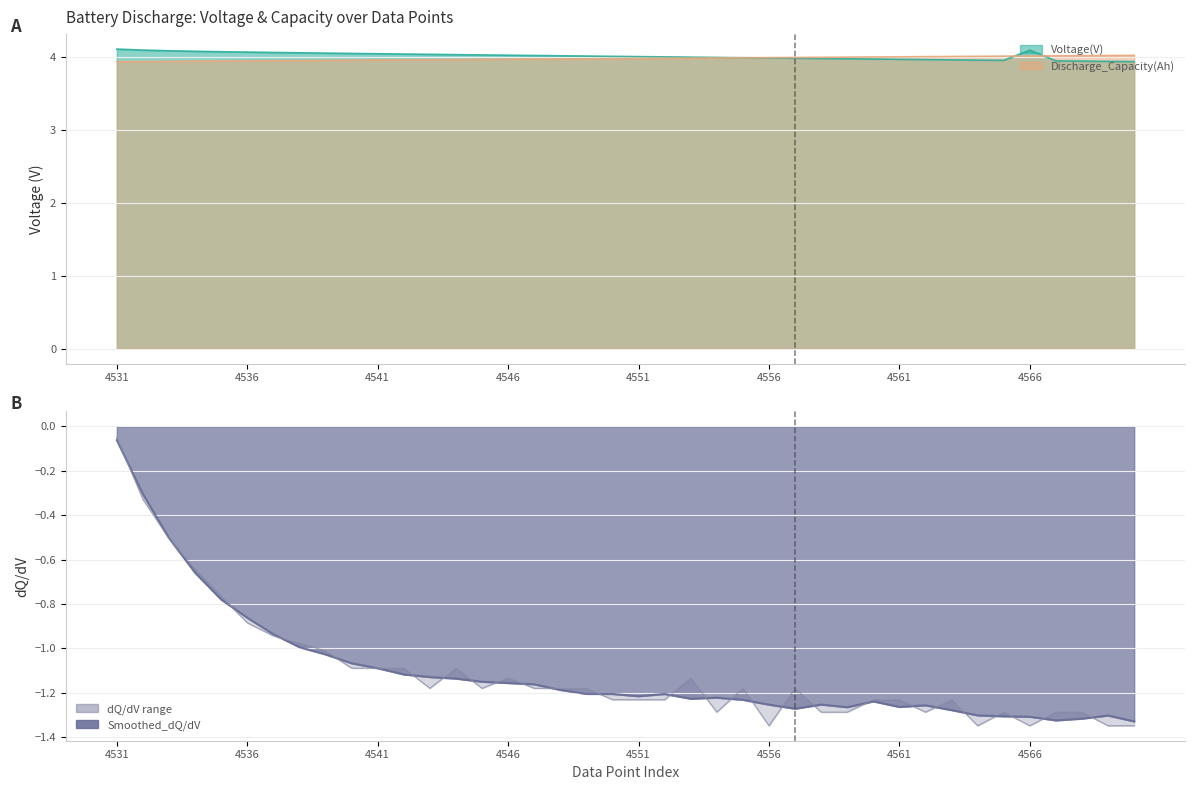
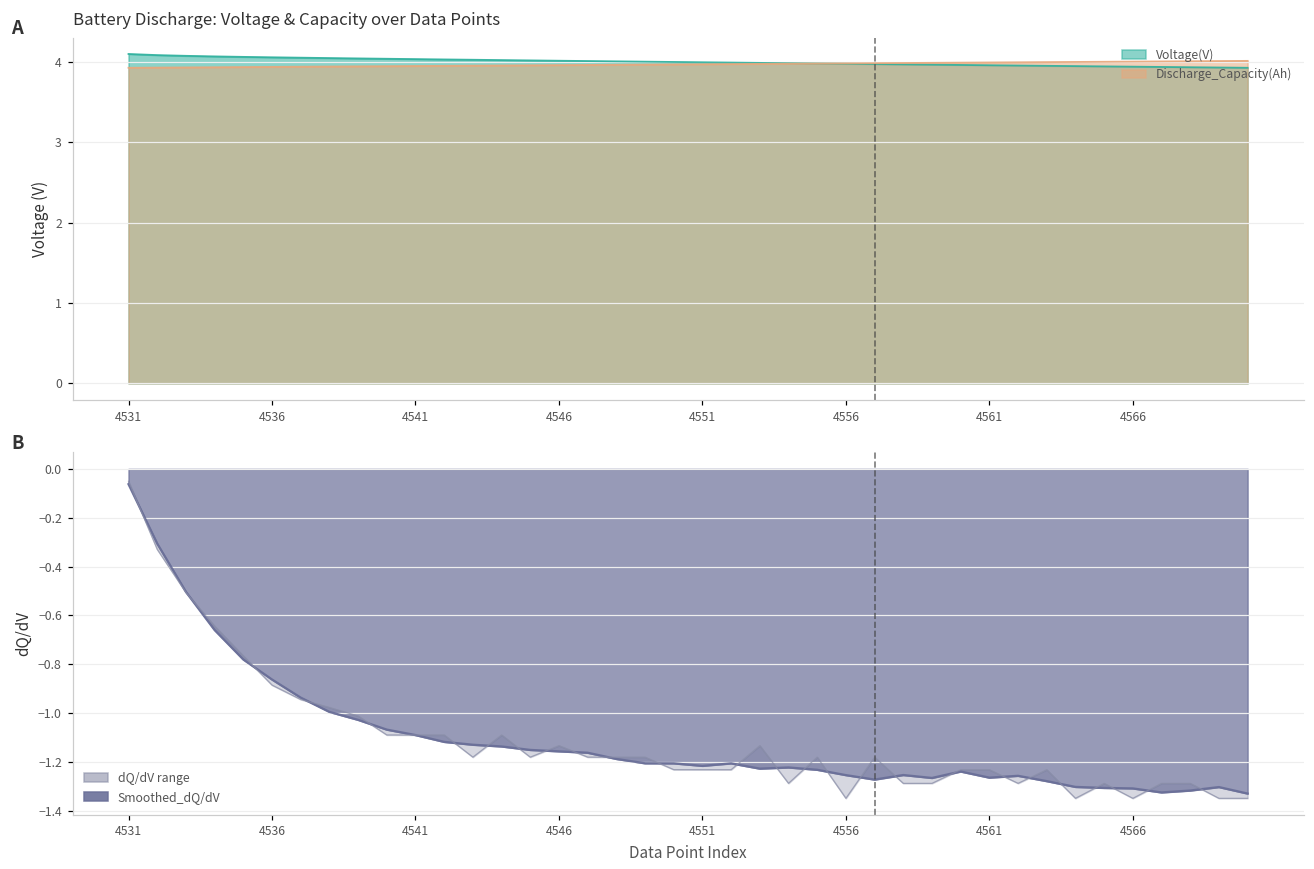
Battery Discharge: Voltage & Capacity over Data Points, Voltage(V), 4566: 4.1 -> 3.9
